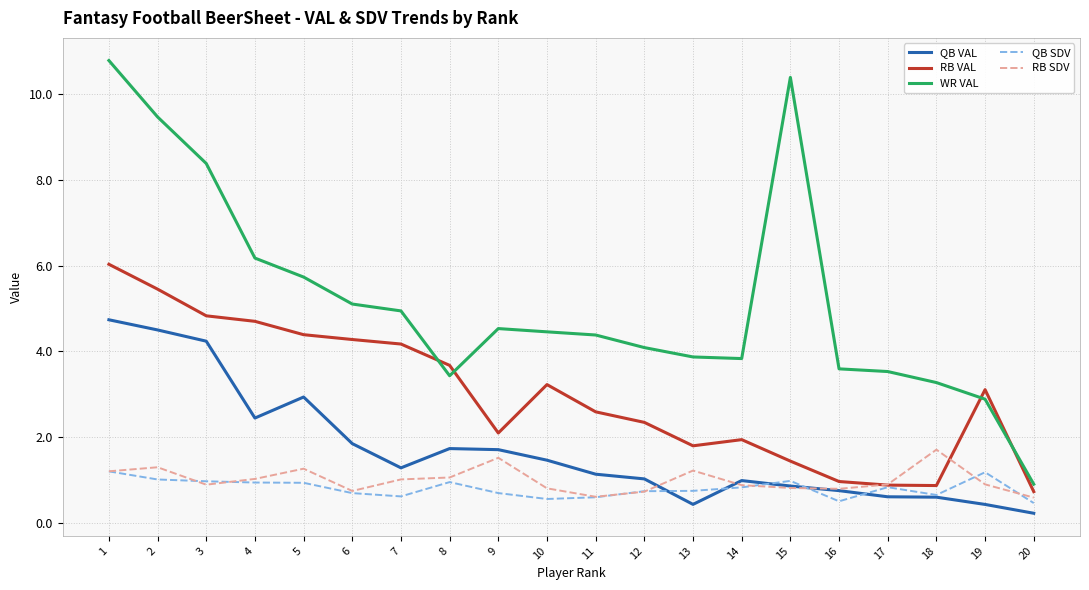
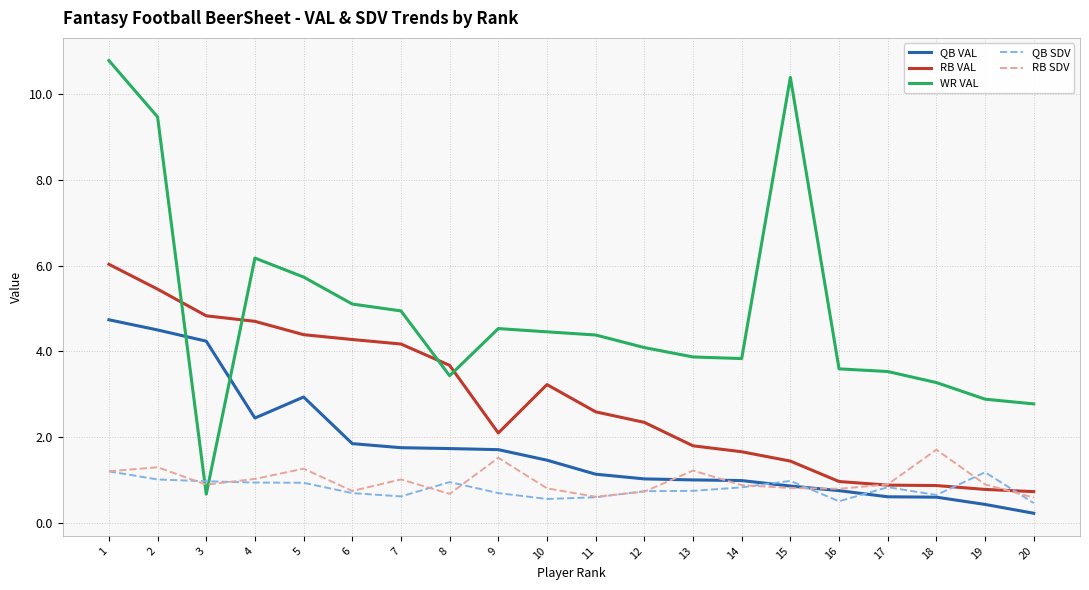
WR VAL, 3: 8.4 -> 0.7
QB VAL, 7: 1.3 -> 1.8
RB SDV, 8: 1.1 -> 0.7
QB VAL, 13: 0.4 -> 1.0
RB VAL, 14: 1.9 -> 1.7
RB VAL, 19: 3.1 -> 0.8
WR VAL, 20: 0.9 -> 2.8
